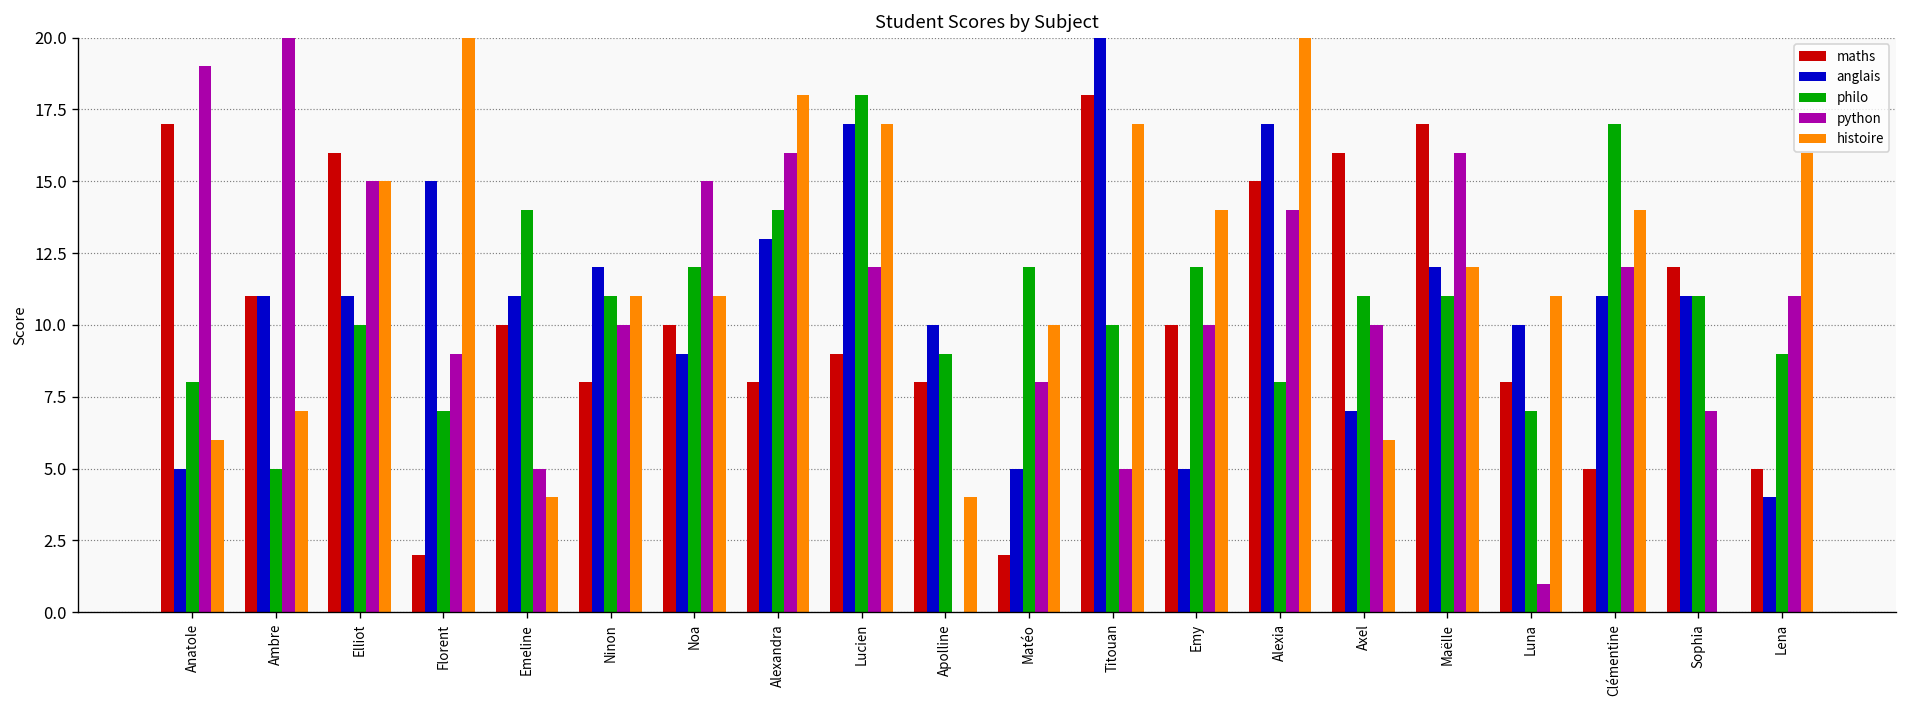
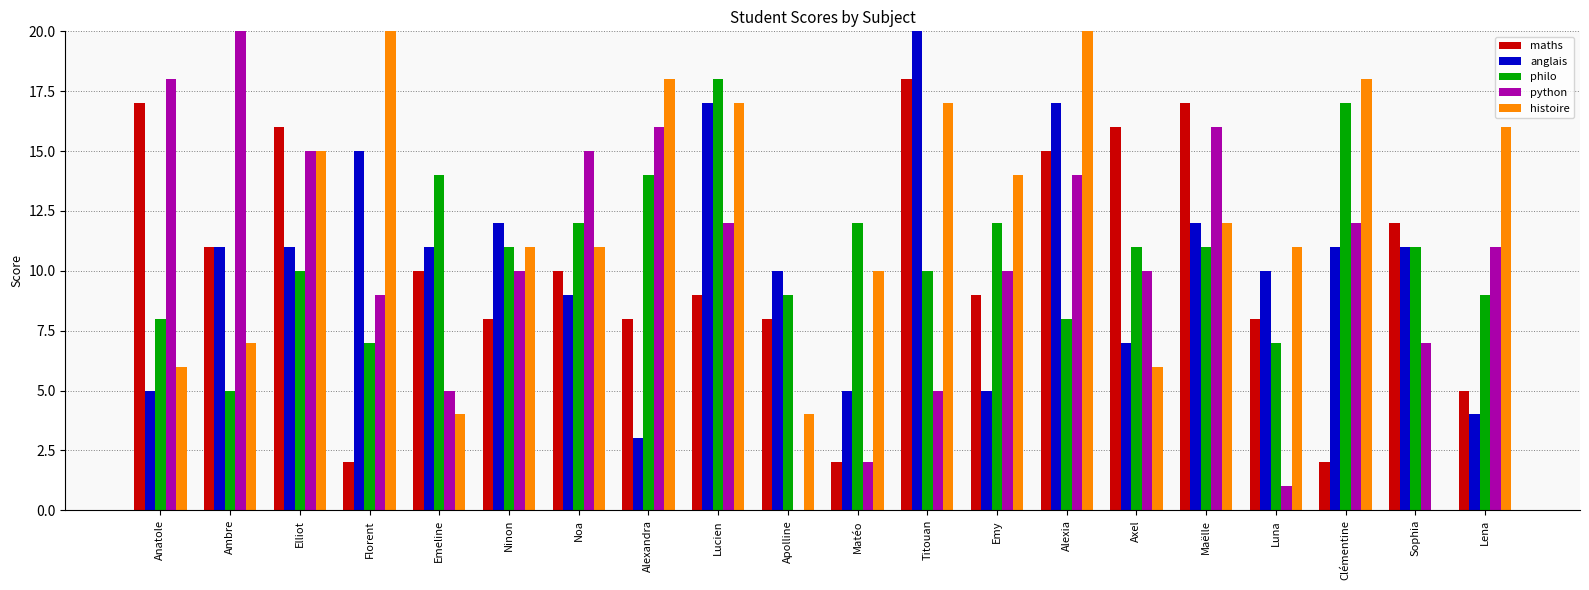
python, Anatole: 19 -> 18
anglais, Alexandra: 13 -> 3
python, Matéo: 8 -> 2
maths, Emy: 10 -> 9
maths, Clémentine: 5 -> 2
histoire, Clémentine: 14 -> 18
